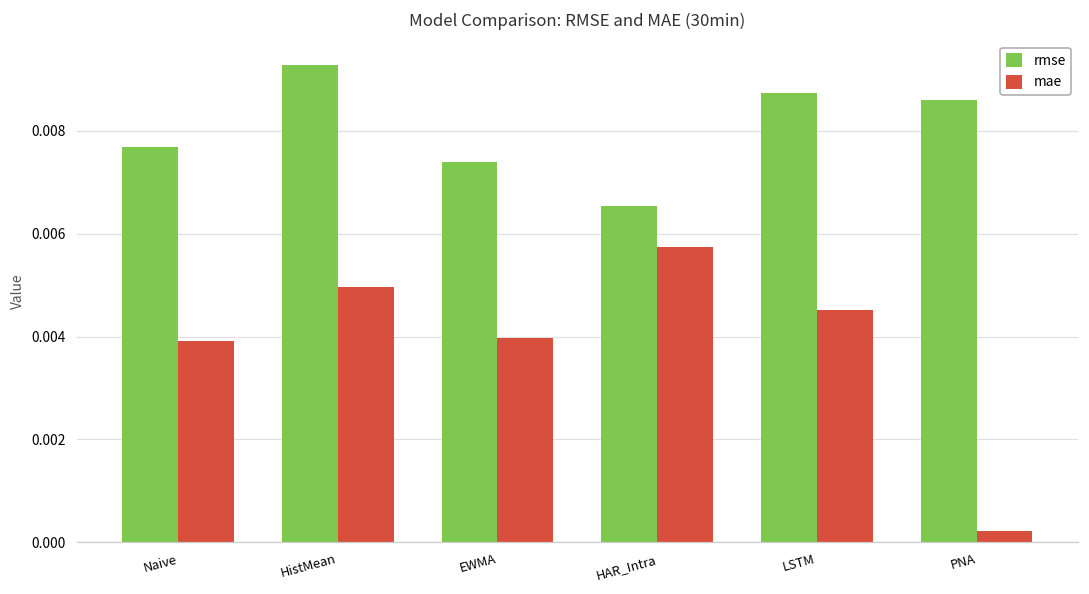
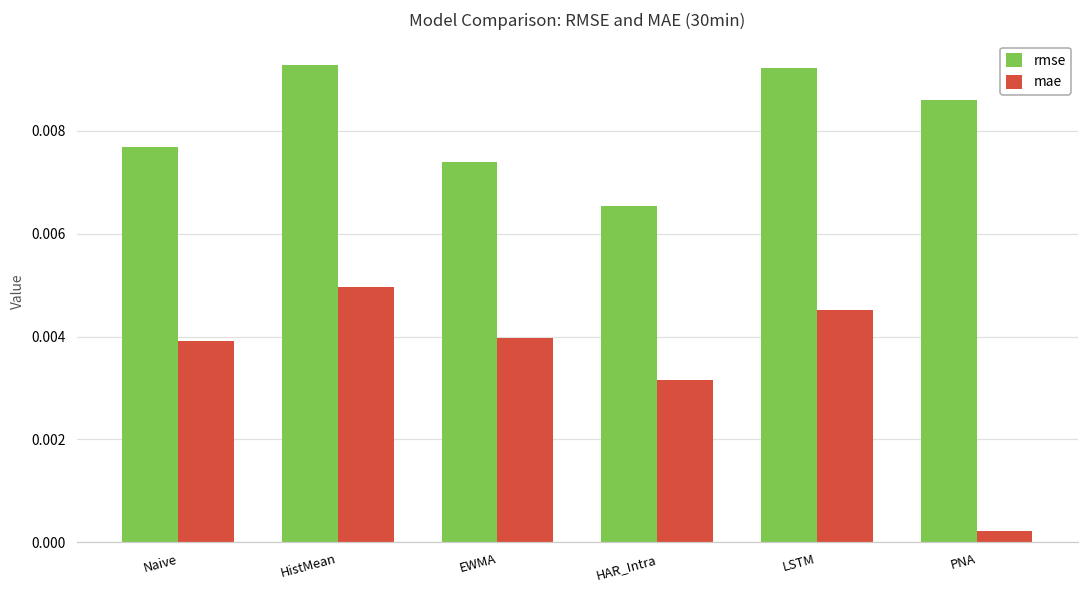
mae, HAR_Intra: 0.0057 -> 0.0032
rmse, LSTM: 0.0087 -> 0.0092
